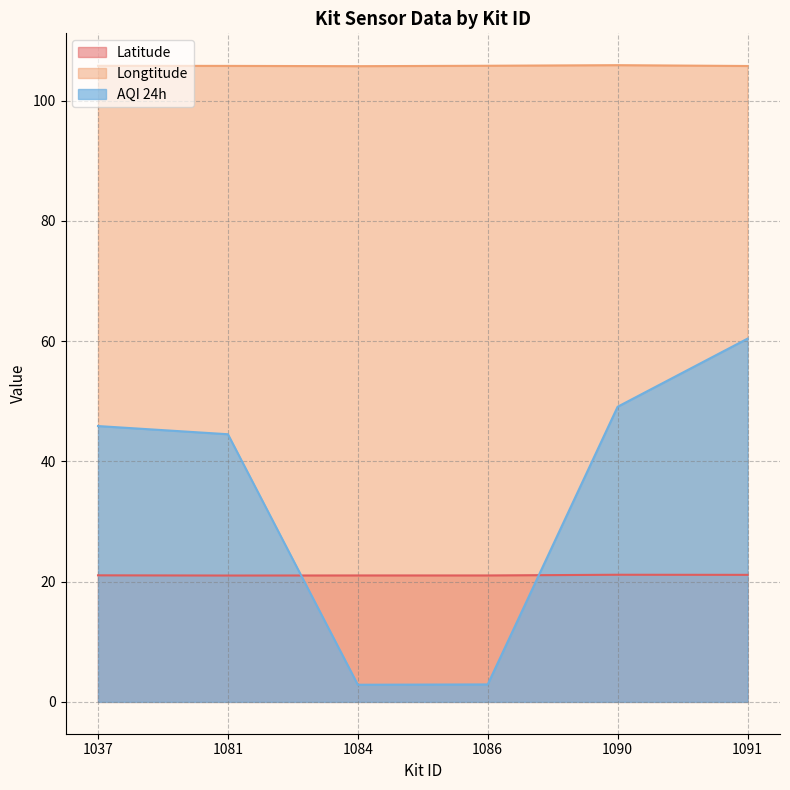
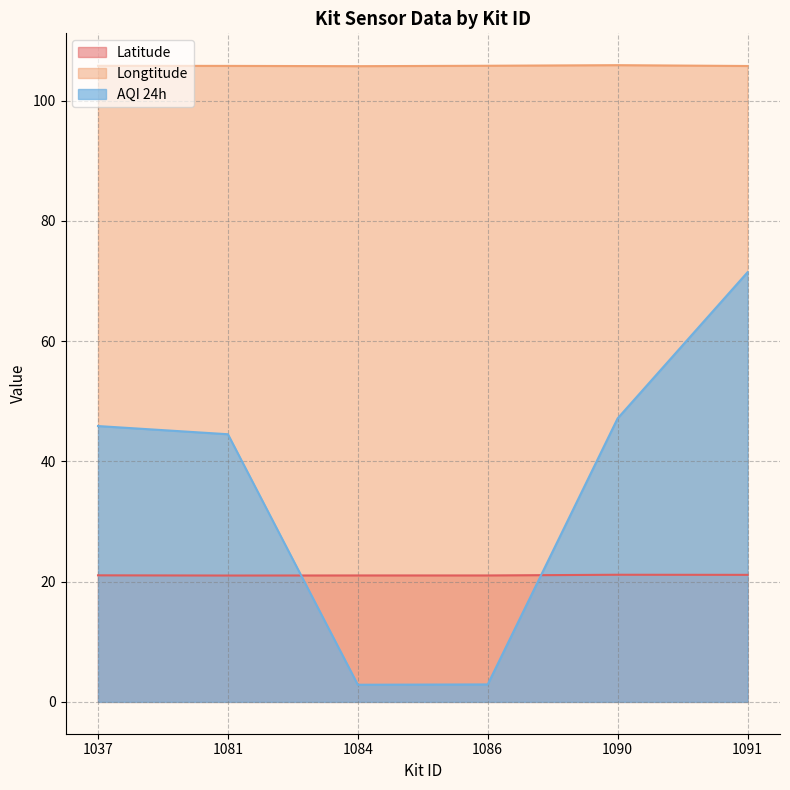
AQI 24h, 1090: 49 -> 47
AQI 24h, 1091: 60 -> 71
